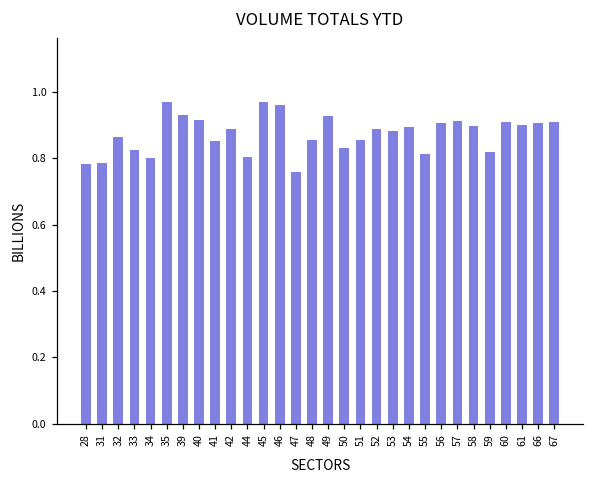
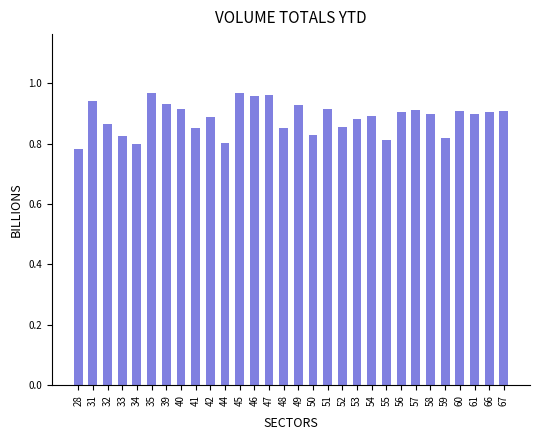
31: 0.79 -> 0.94
47: 0.76 -> 0.96
51: 0.85 -> 0.92
52: 0.89 -> 0.86
